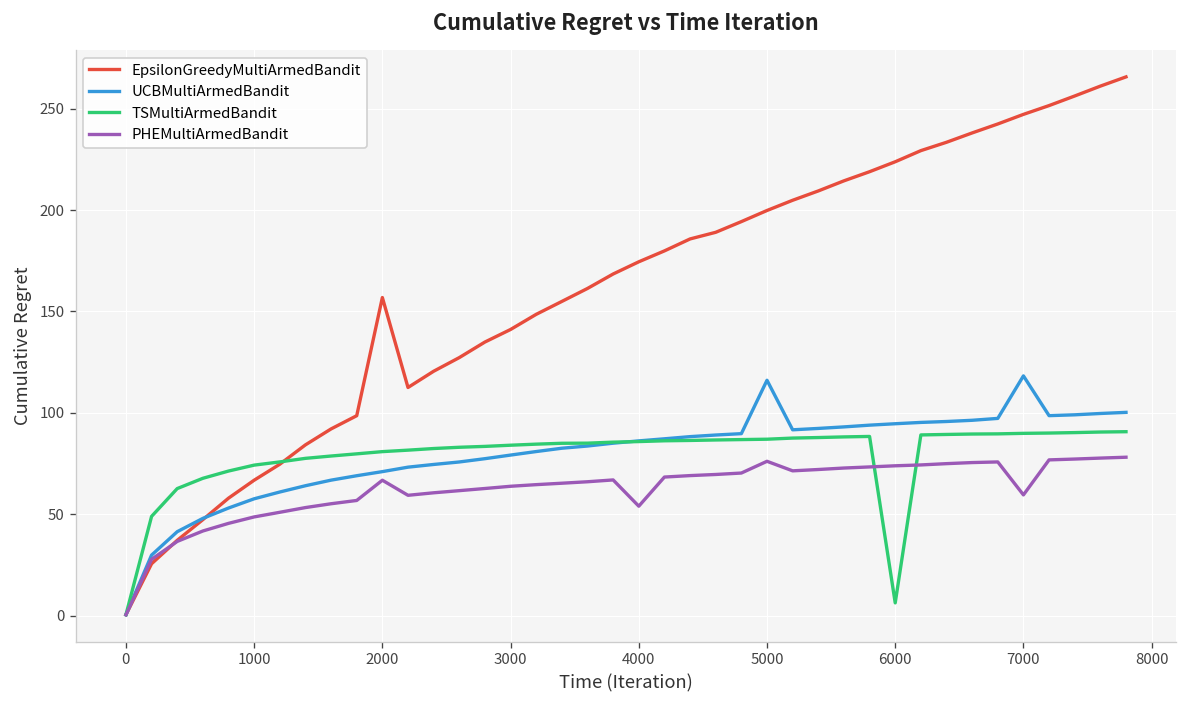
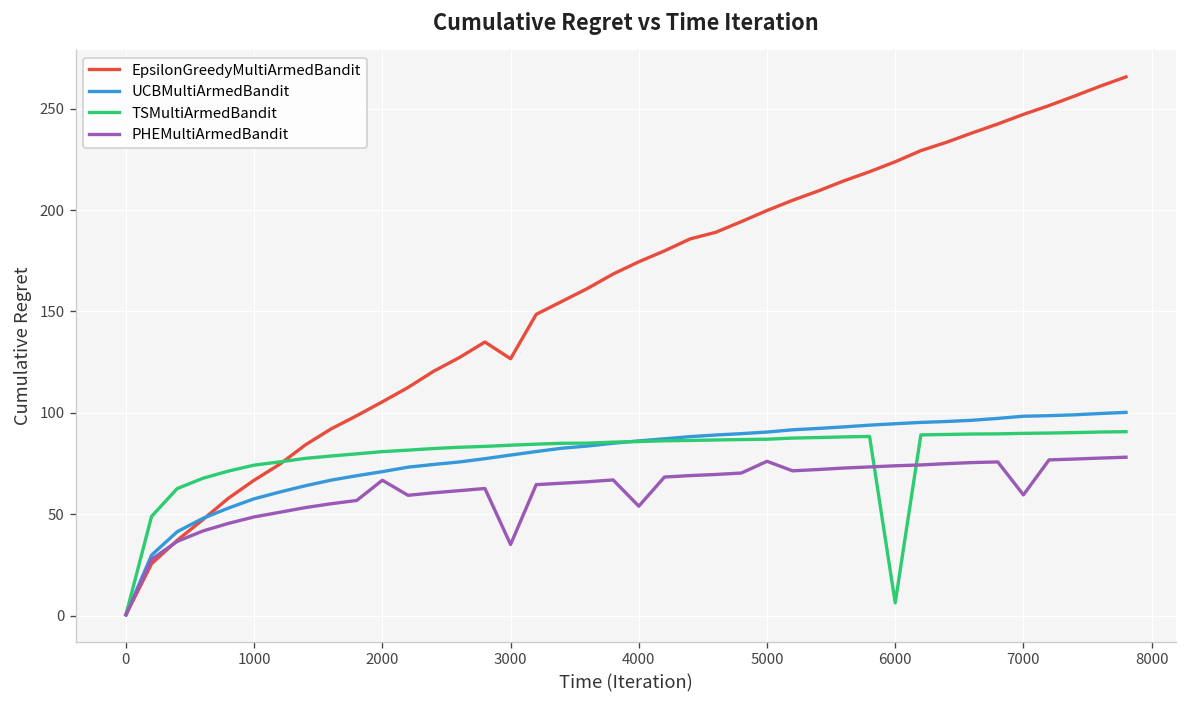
EpsilonGreedyMultiArmedBandit, 2000: 157 -> 105
EpsilonGreedyMultiArmedBandit, 3000: 141 -> 127
PHEMultiArmedBandit, 3000: 64 -> 35
UCBMultiArmedBandit, 5000: 116 -> 91
UCBMultiArmedBandit, 7000: 118 -> 98
